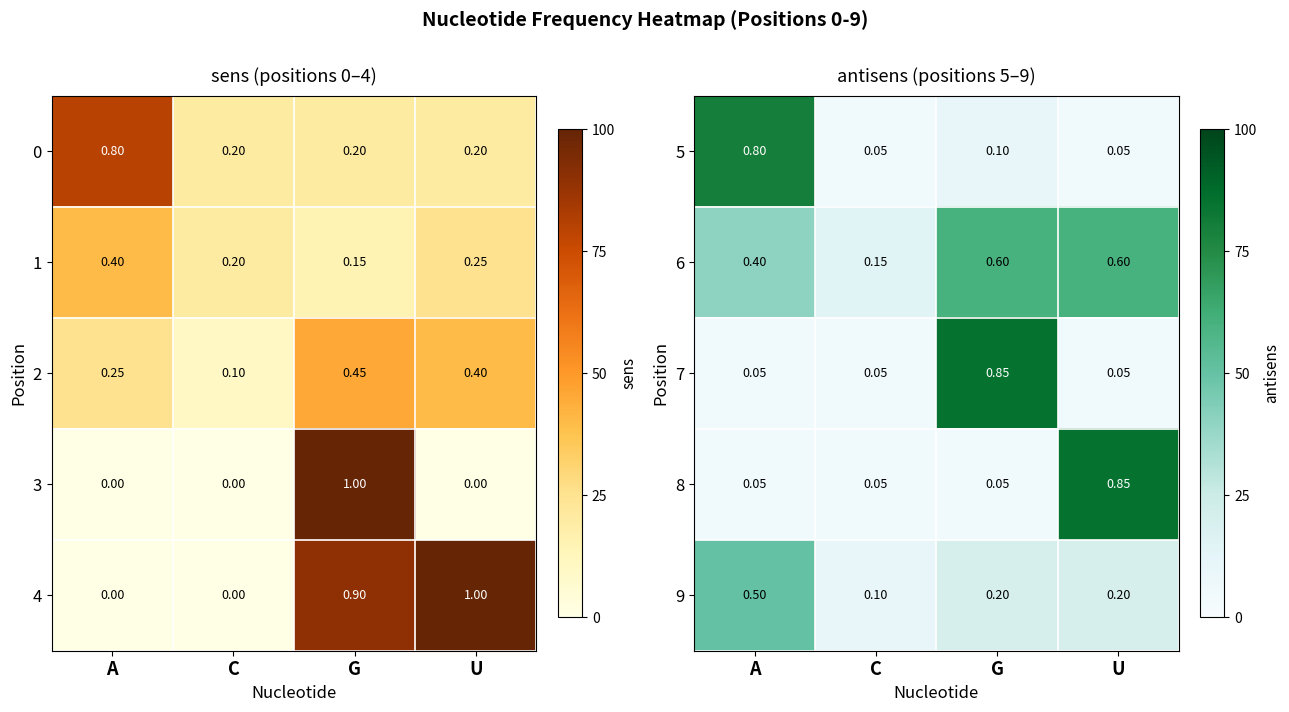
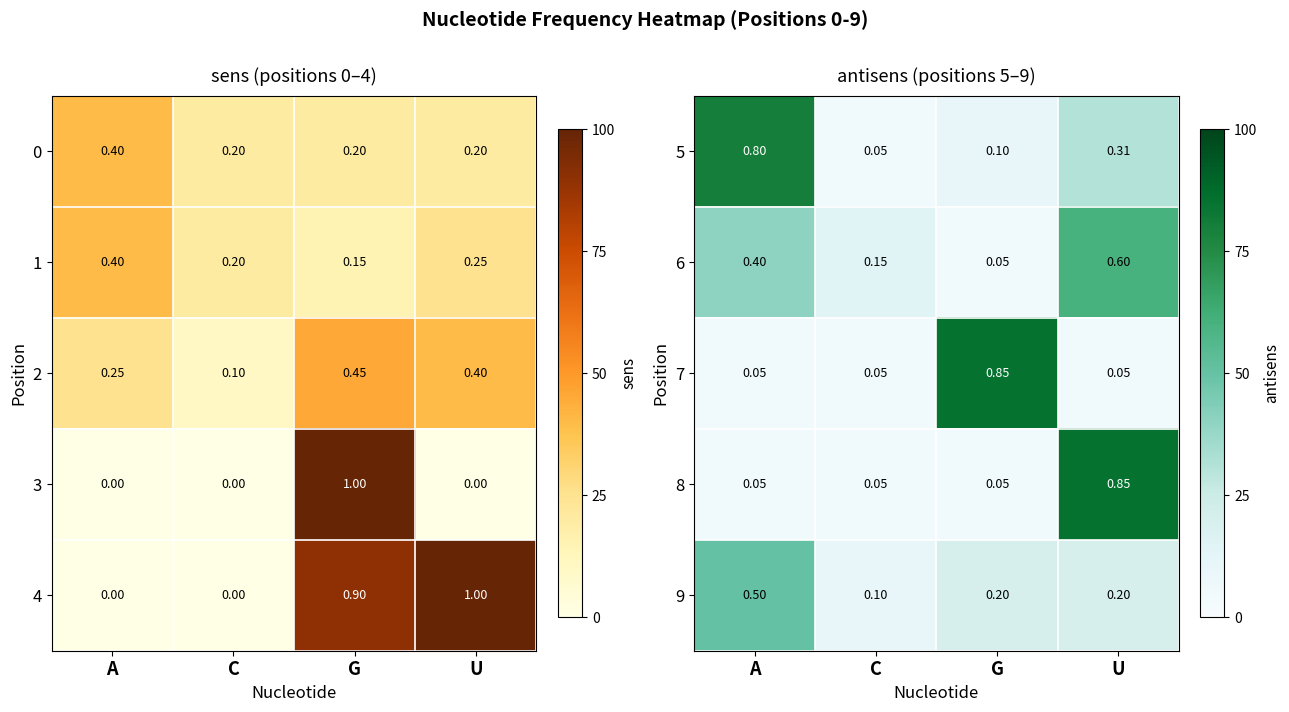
sens (positions 0–4), 0, A: 0.80 -> 0.40
antisens (positions 5–9), 5, U: 0.05 -> 0.31
antisens (positions 5–9), 6, G: 0.60 -> 0.05
